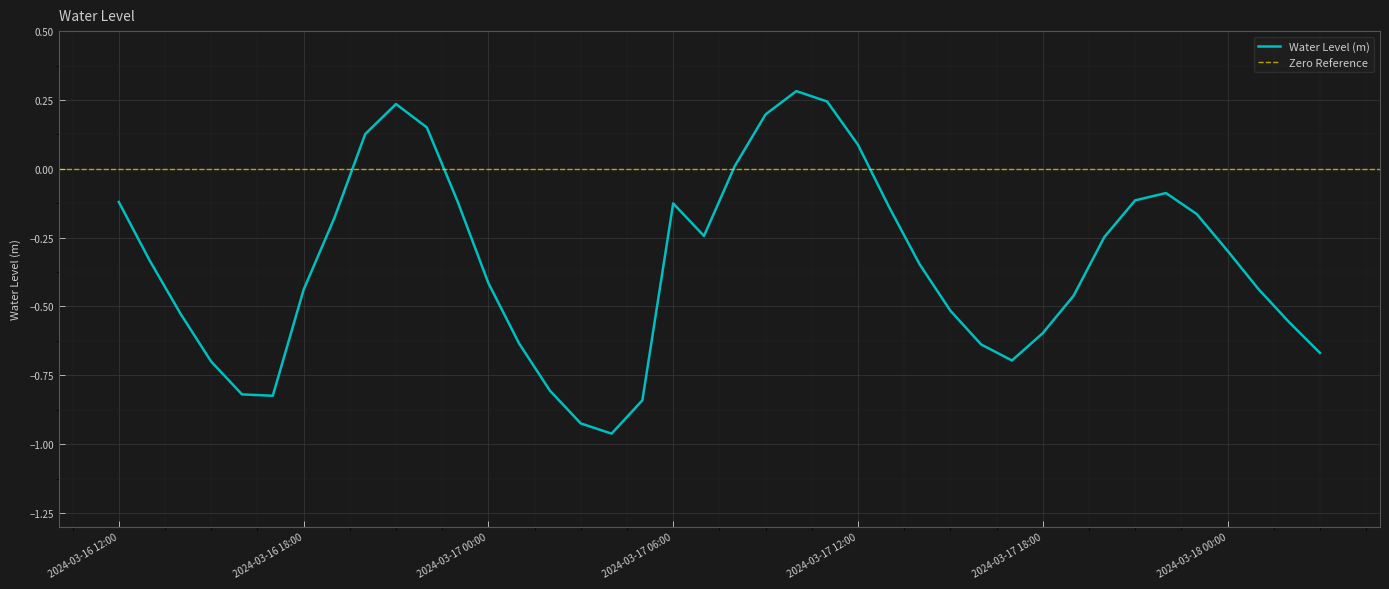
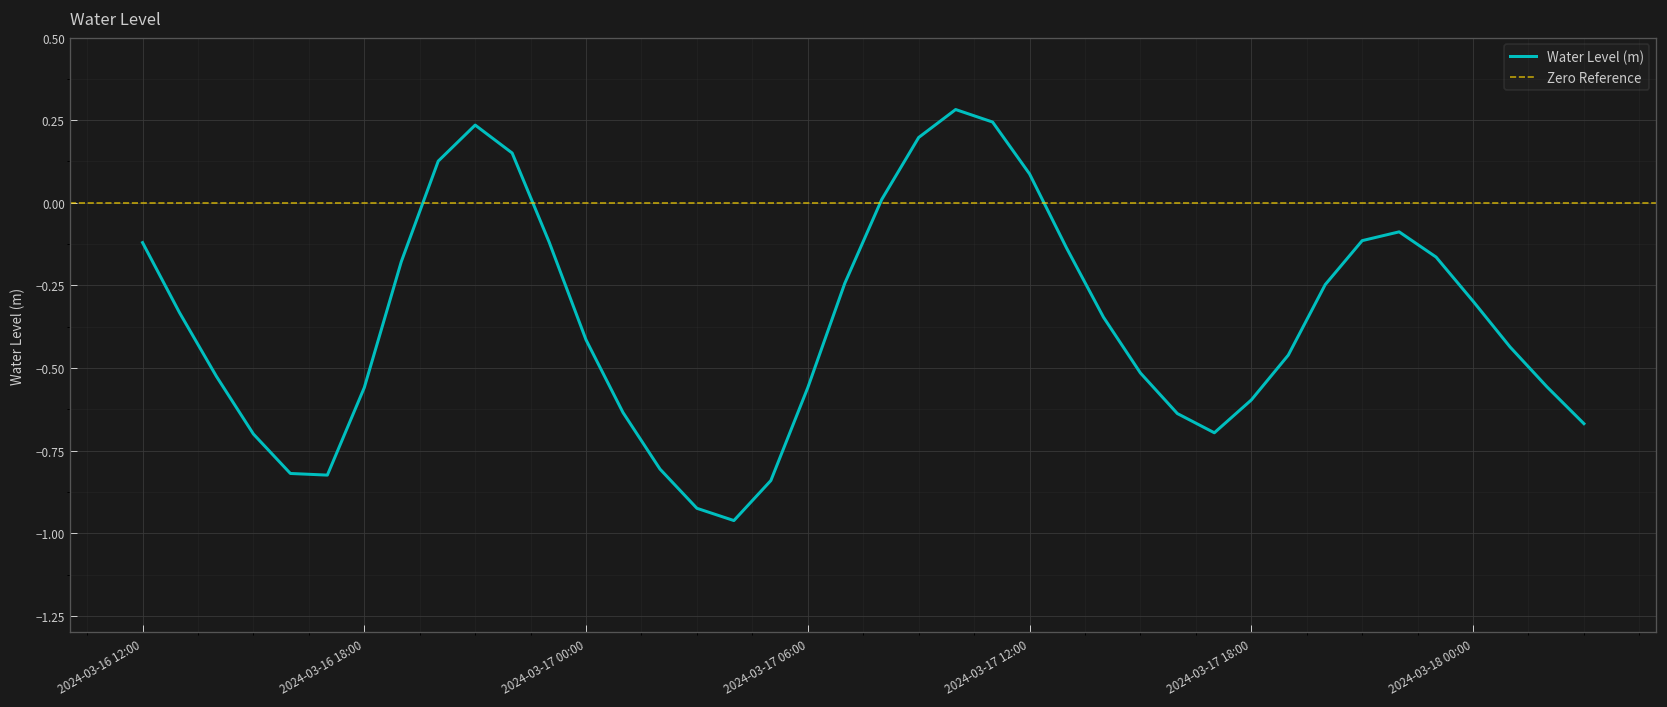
2024-03-16 18:00: -0.44 -> -0.56
2024-03-17 06:00: -0.13 -> -0.56
